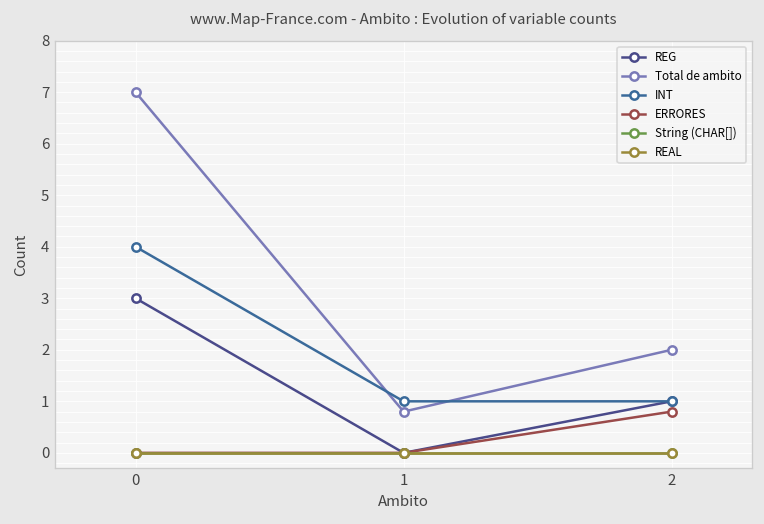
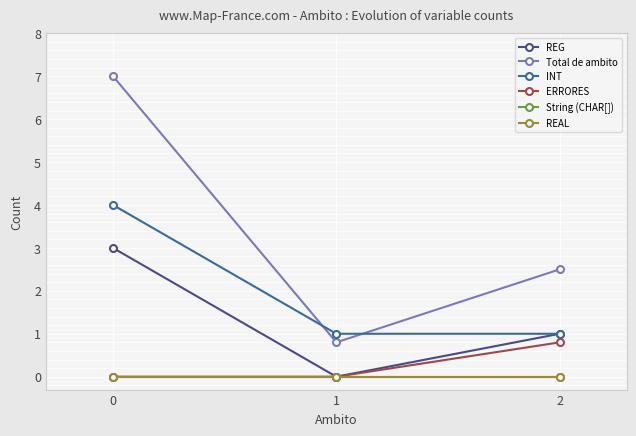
Total de ambito, 2: 2.0 -> 2.5
